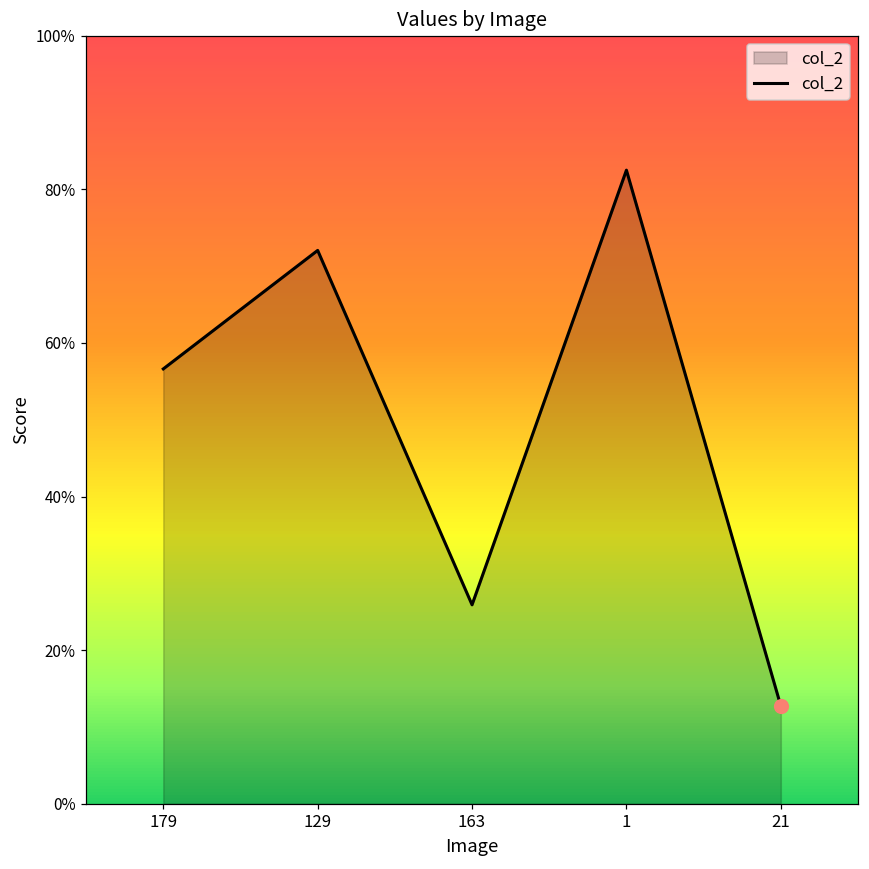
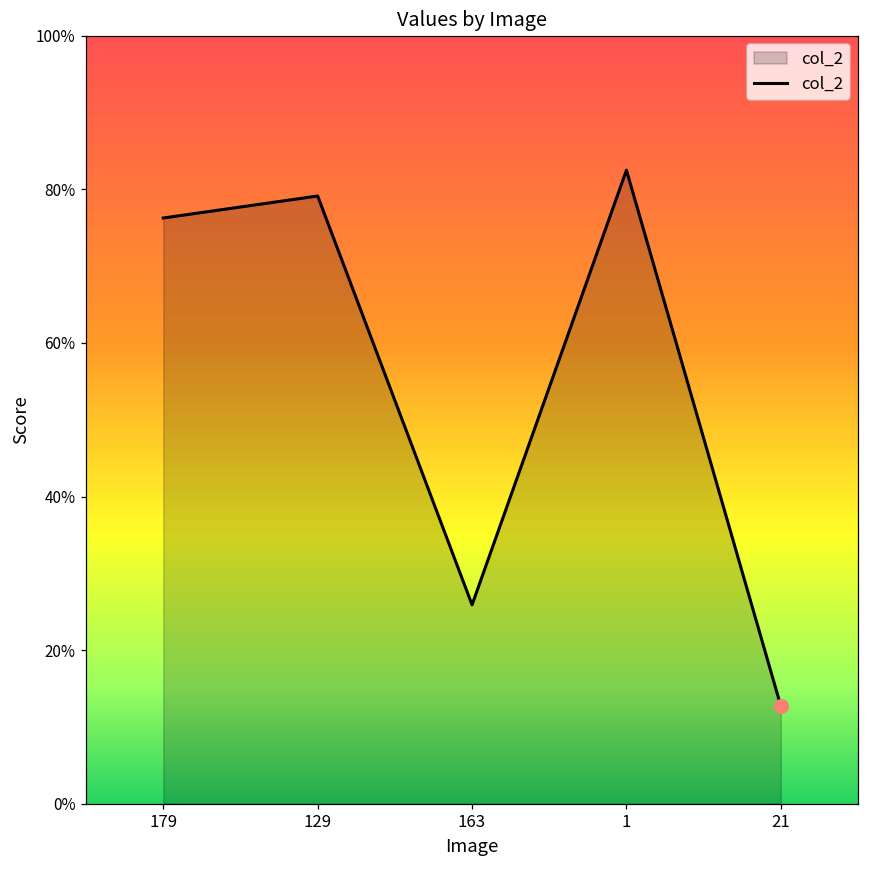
col_2, 179: 57% -> 76%
col_2, 129: 72% -> 79%
